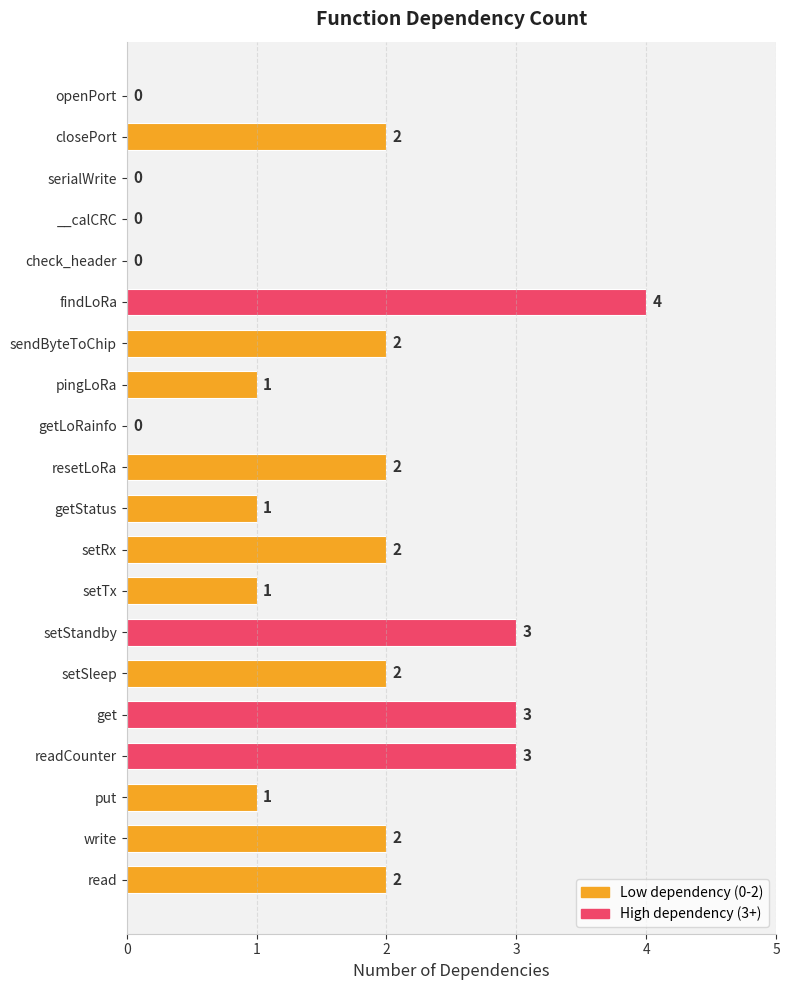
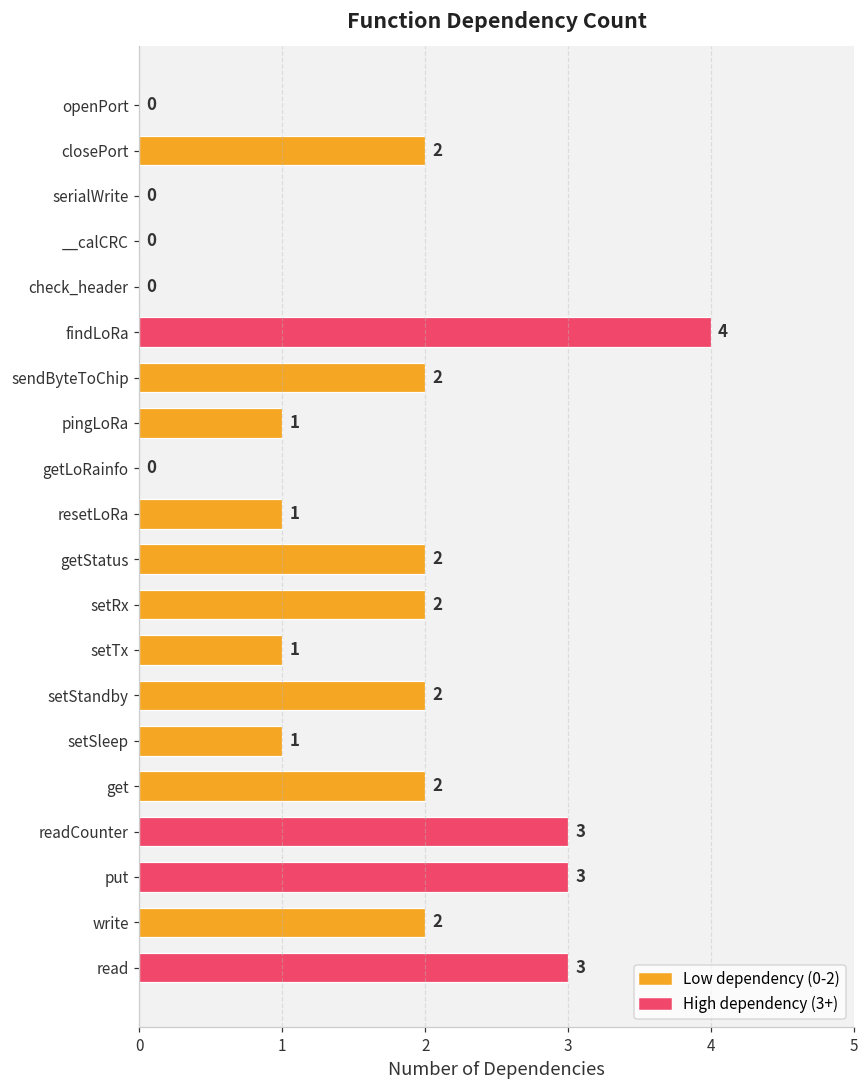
resetLoRa: 2 -> 1
getStatus: 1 -> 2
setStandby: 3 -> 2
setSleep: 2 -> 1
get: 3 -> 2
put: 1 -> 3
read: 2 -> 3
